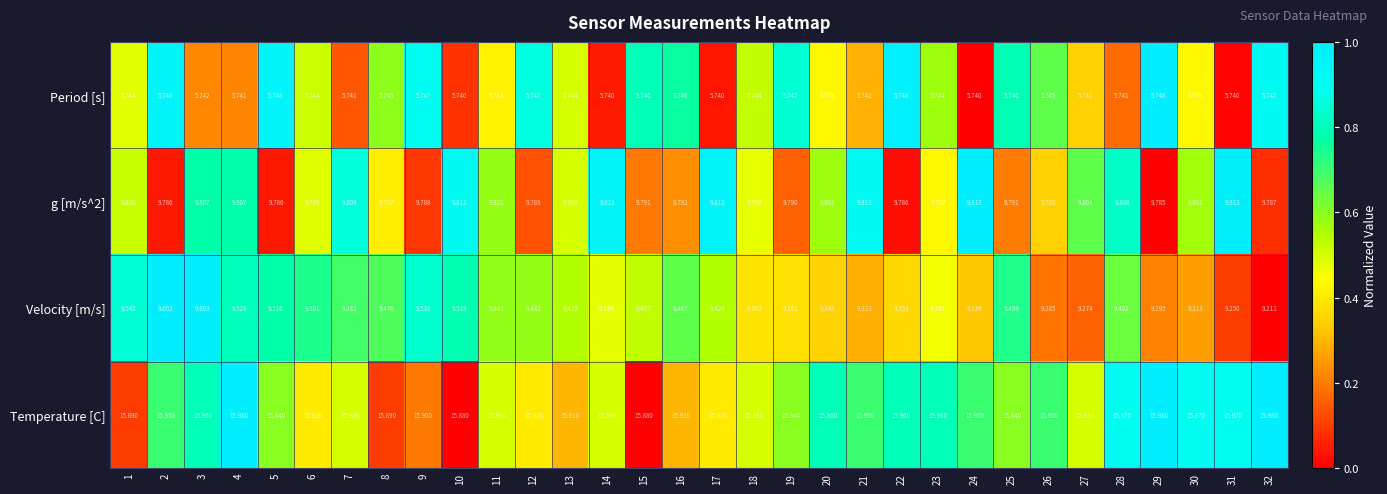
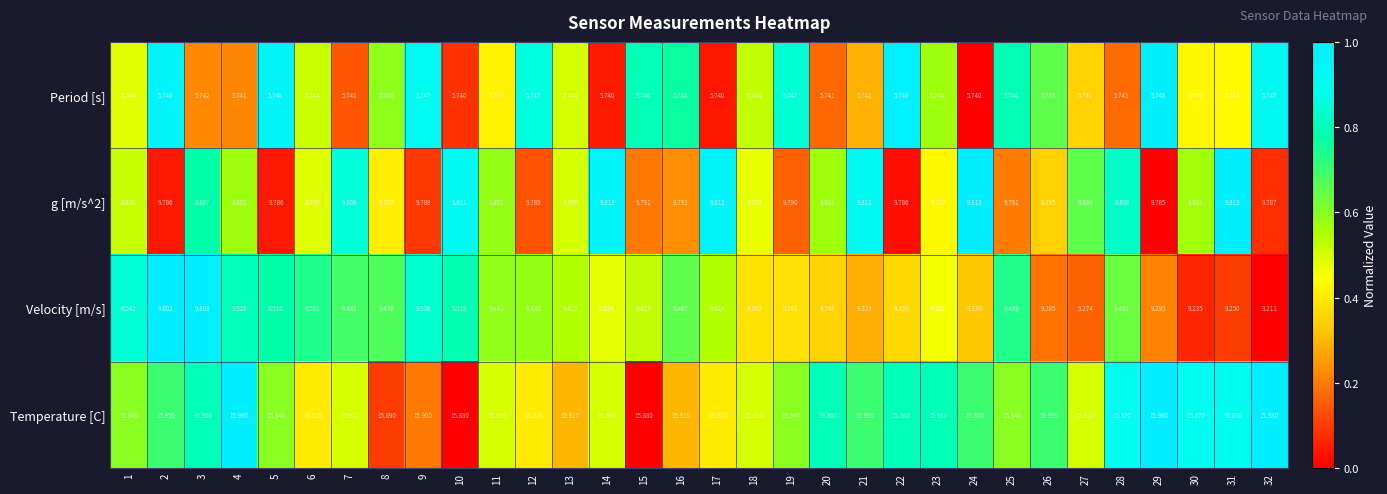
Period [s], 20: 5.743 -> 5.741
Period [s], 31: 5.740 -> 5.743
g [m/s^2], 4: 9.807 -> 9.801
Velocity [m/s], 30: 9.313 -> 9.235
Temperature [C], 1: 15.890 -> 15.940
